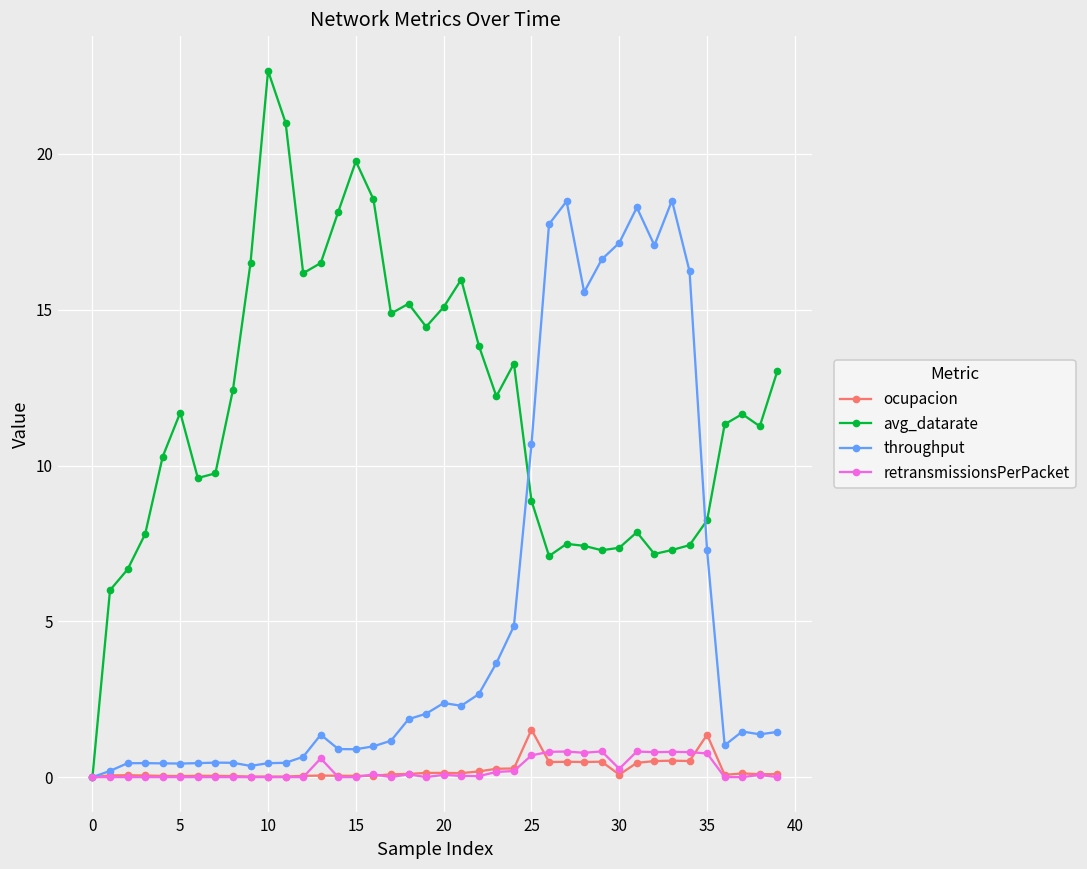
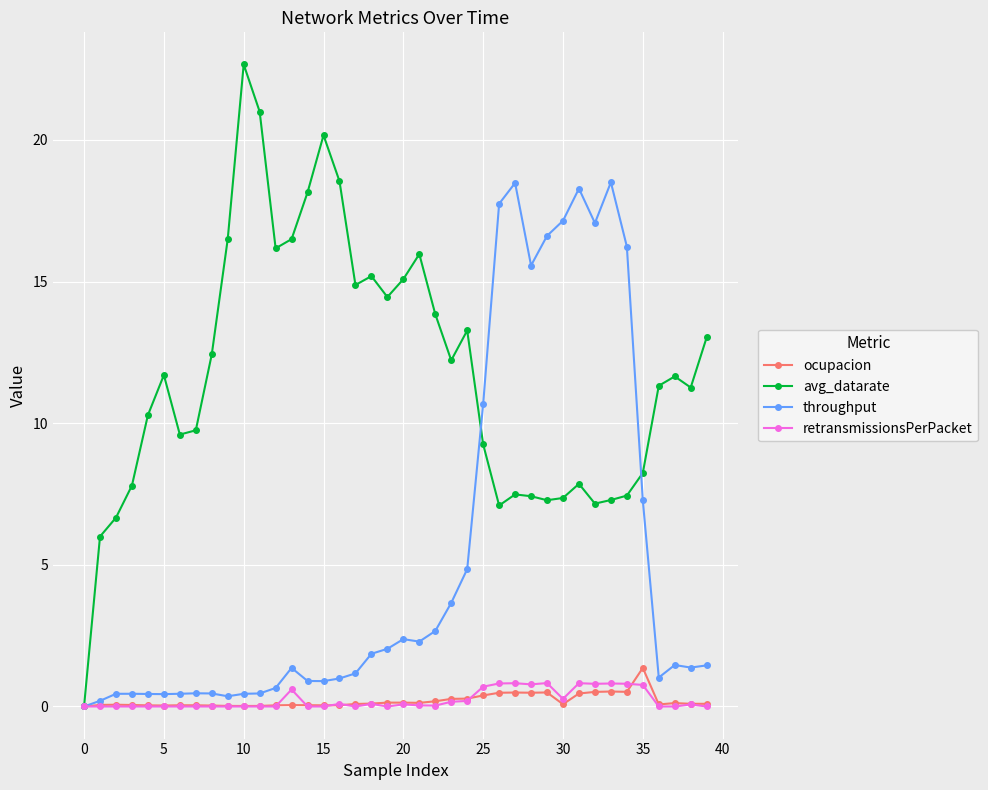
avg_datarate, 15: 19.8 -> 20.2
ocupacion, 25: 1.5 -> 0.4
avg_datarate, 25: 8.9 -> 9.3
